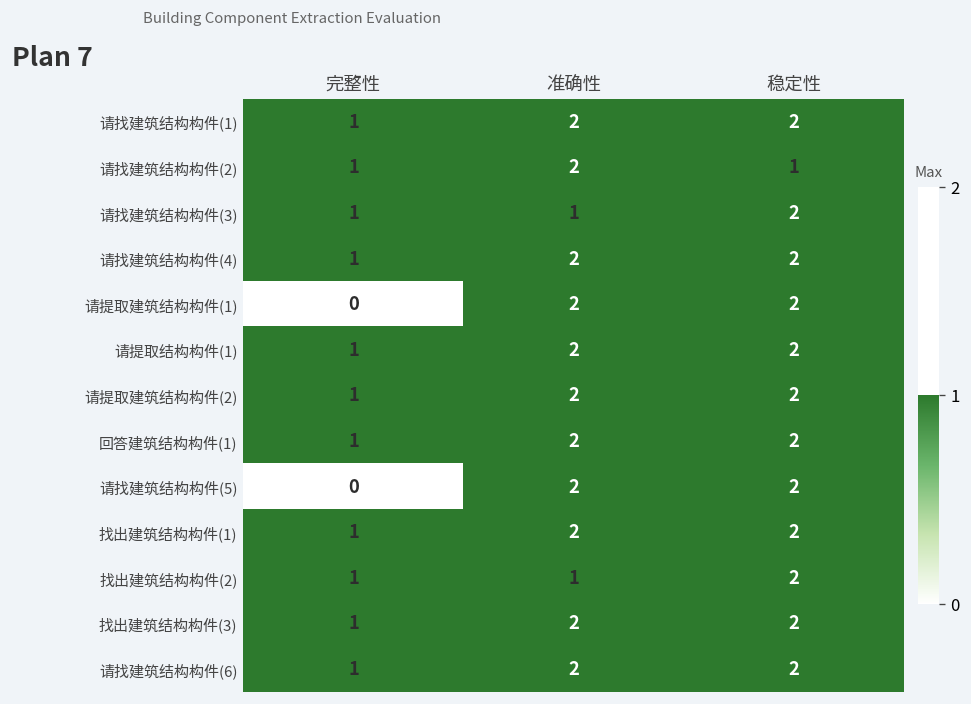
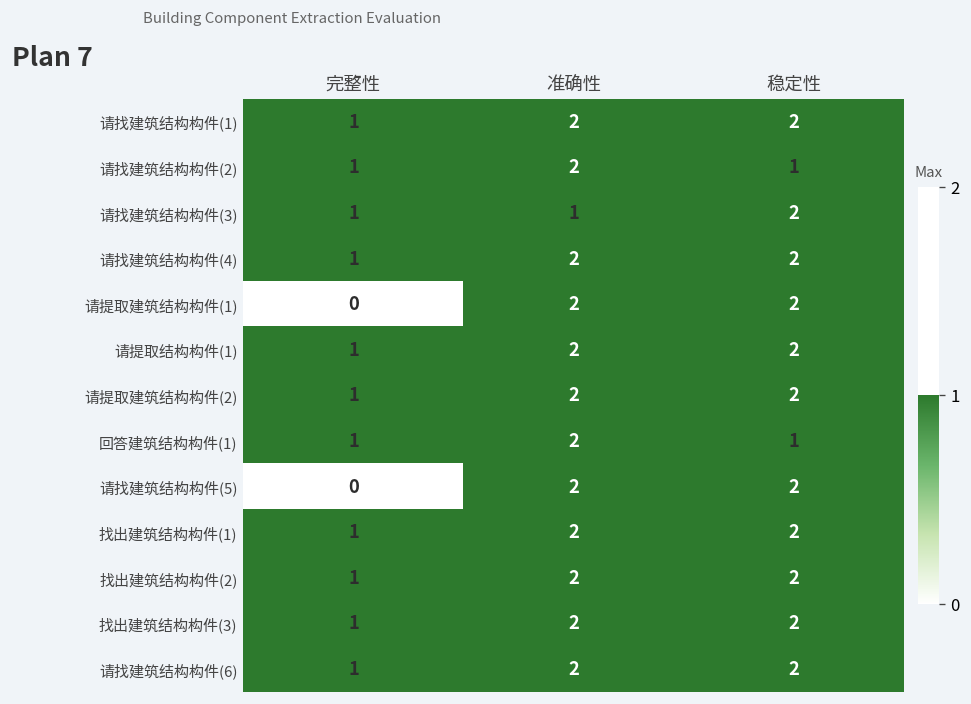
回答建筑结构构件(1), 稳定性: 2 -> 1
找出建筑结构构件(2), 准确性: 1 -> 2
